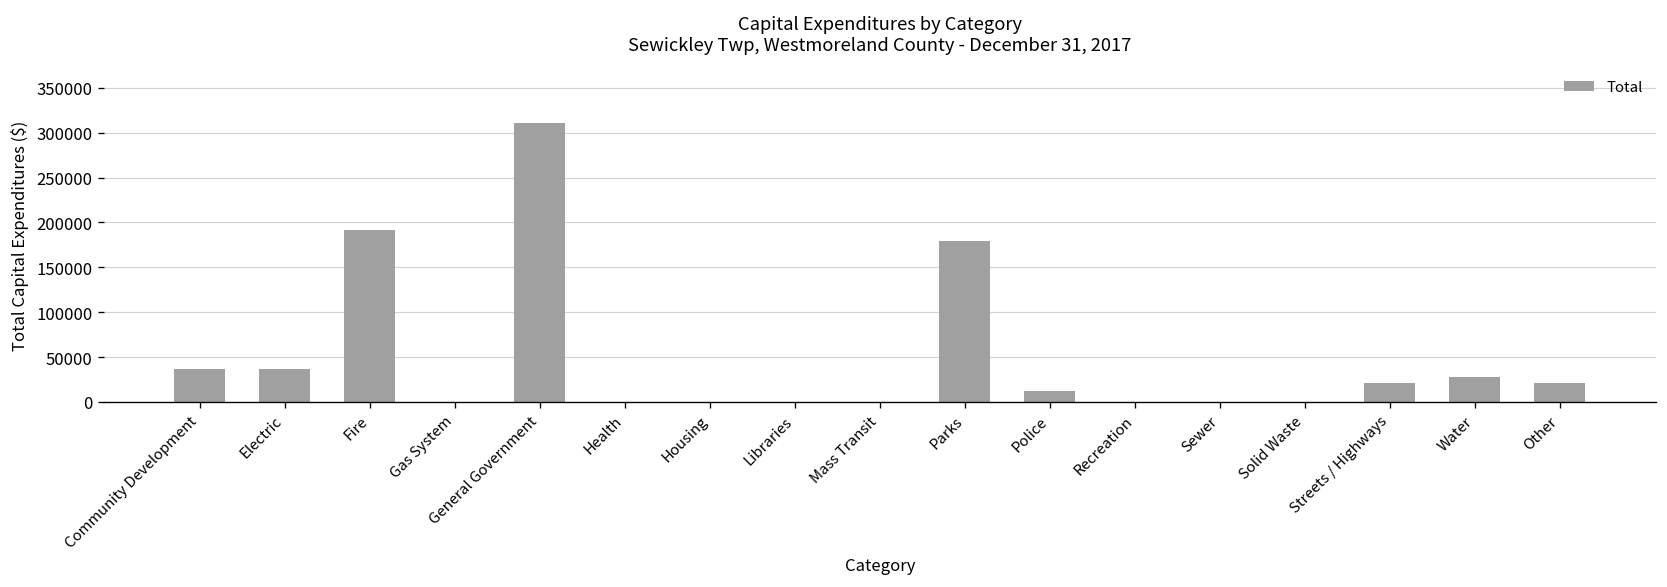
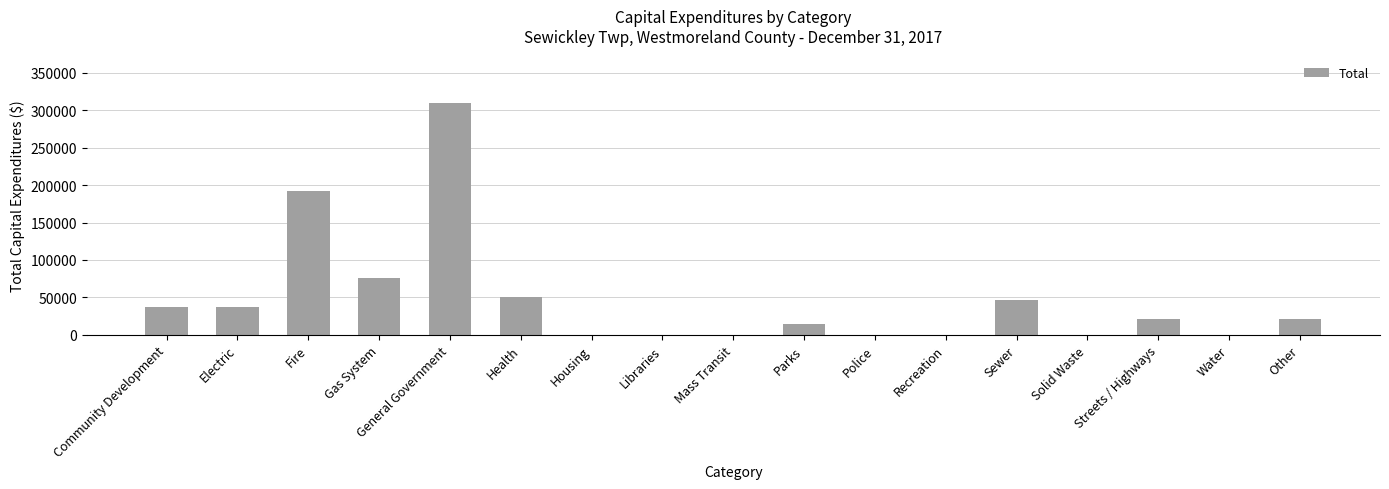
Gas System: 0 -> 80000
Health: 0 -> 50000
Parks: 180000 -> 10000
Police: 10000 -> 0
Sewer: 0 -> 50000
Water: 30000 -> 0
